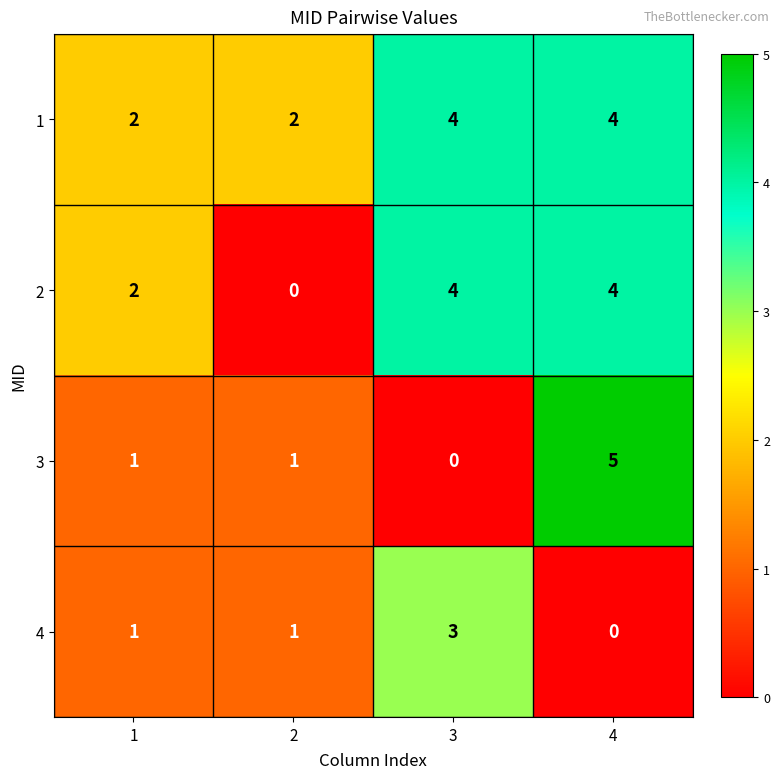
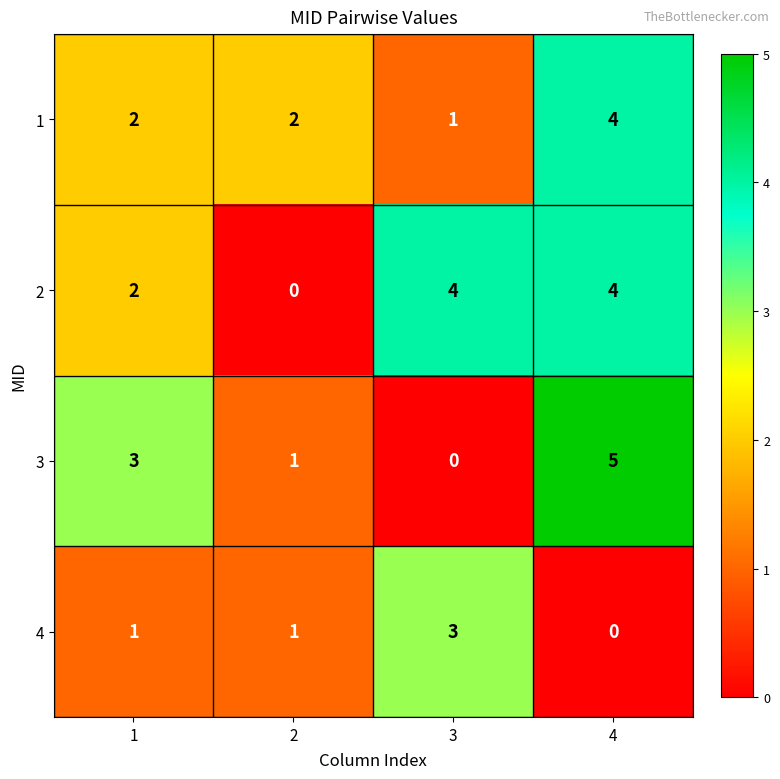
1, 3: 4 -> 1
3, 1: 1 -> 3
